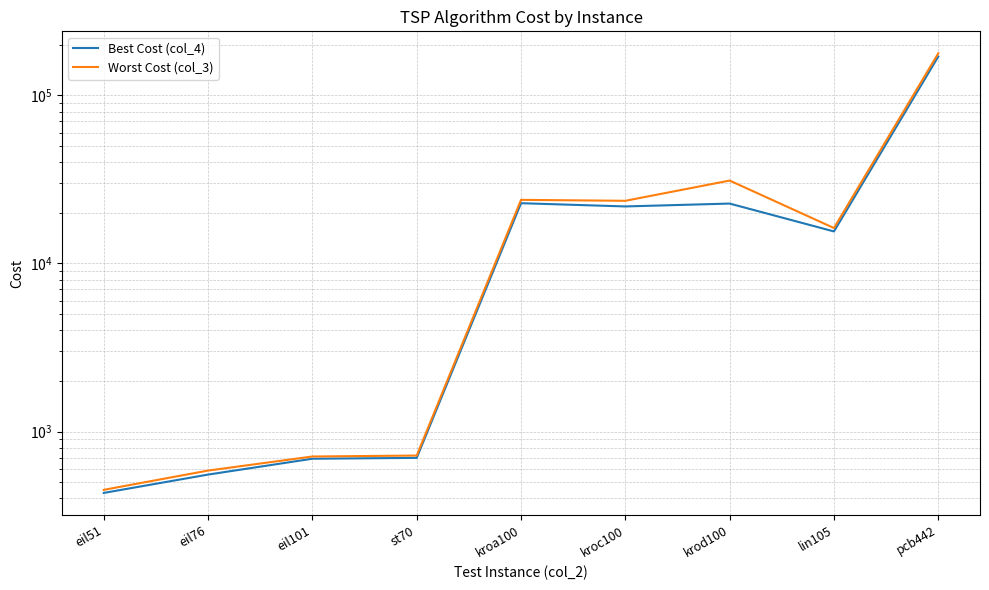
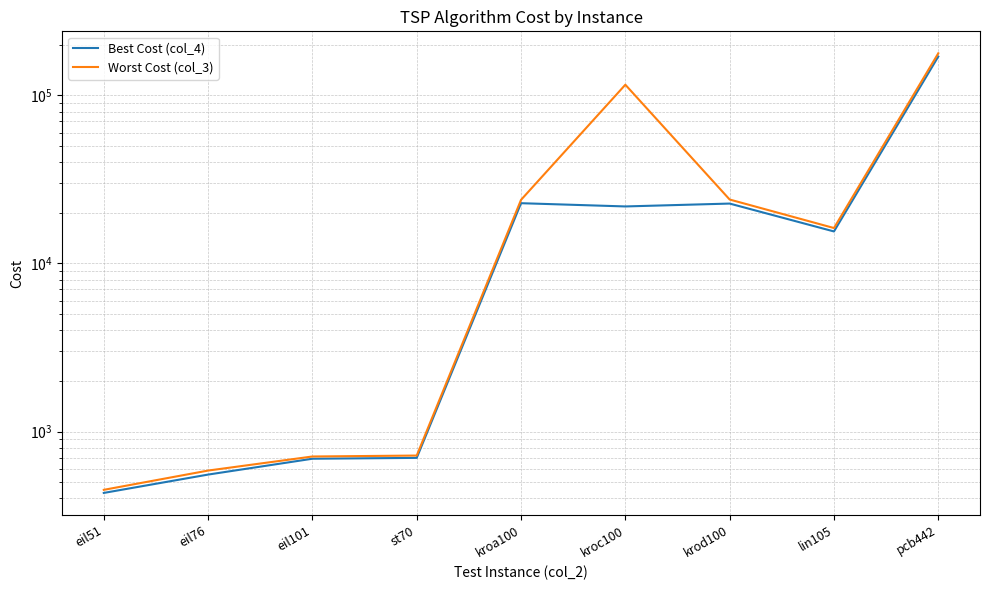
Worst Cost (col_3), kroc100: 24000 -> 120000
Worst Cost (col_3), krod100: 31000 -> 24000
